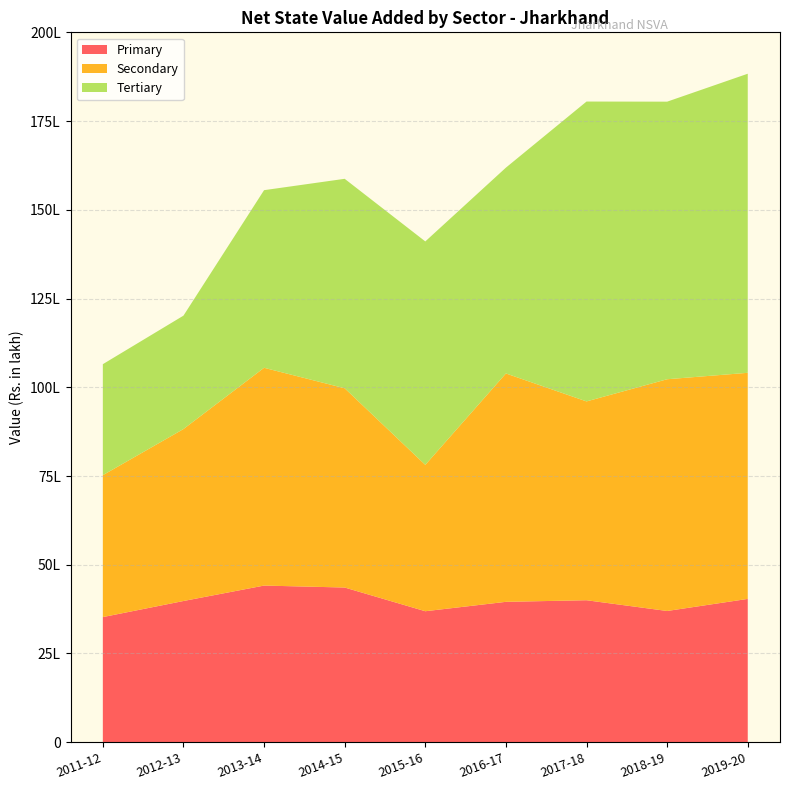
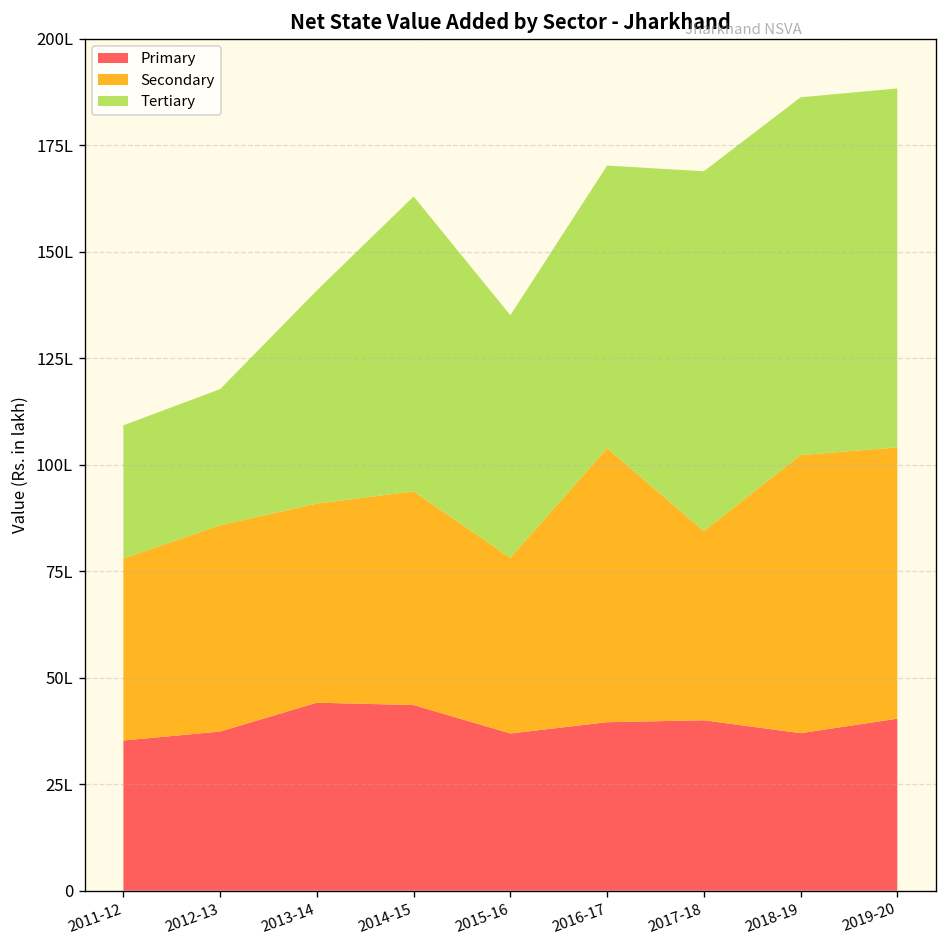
Secondary, 2011-12: 40L -> 43L
Primary, 2012-13: 40L -> 37L
Secondary, 2013-14: 61L -> 47L
Secondary, 2014-15: 56L -> 50L
Tertiary, 2014-15: 59L -> 69L
Tertiary, 2015-16: 63L -> 57L
Tertiary, 2016-17: 58L -> 66L
Secondary, 2017-18: 56L -> 44L
Tertiary, 2018-19: 78L -> 84L
